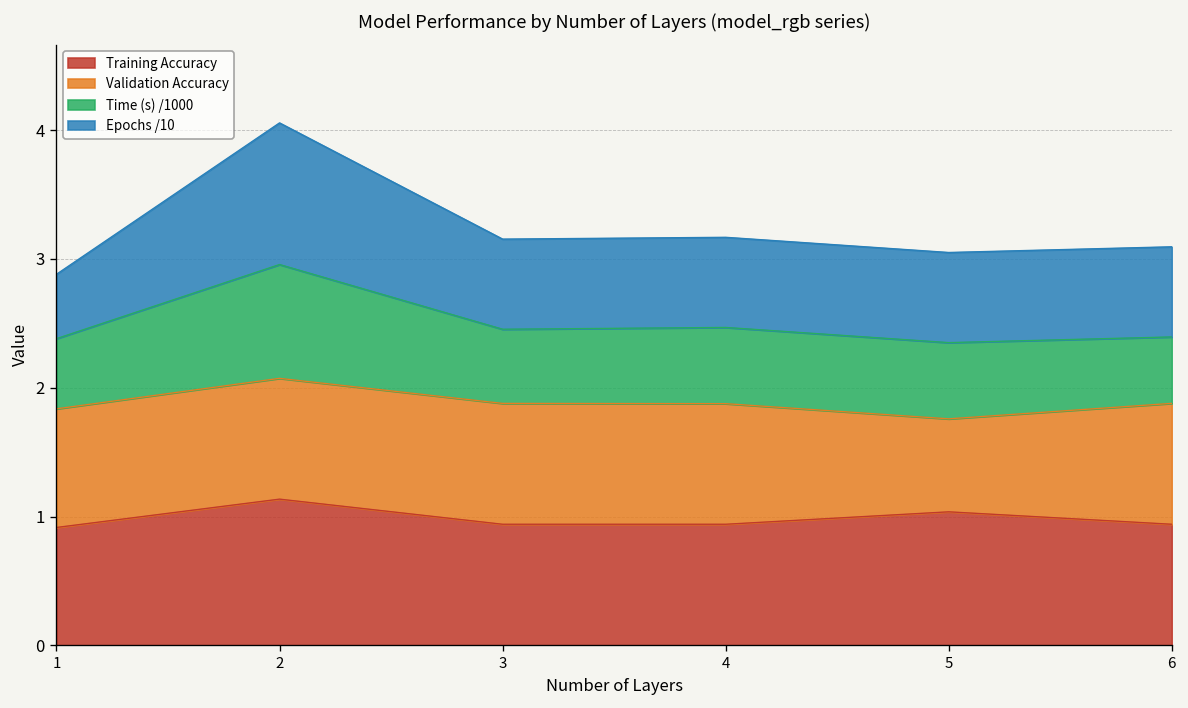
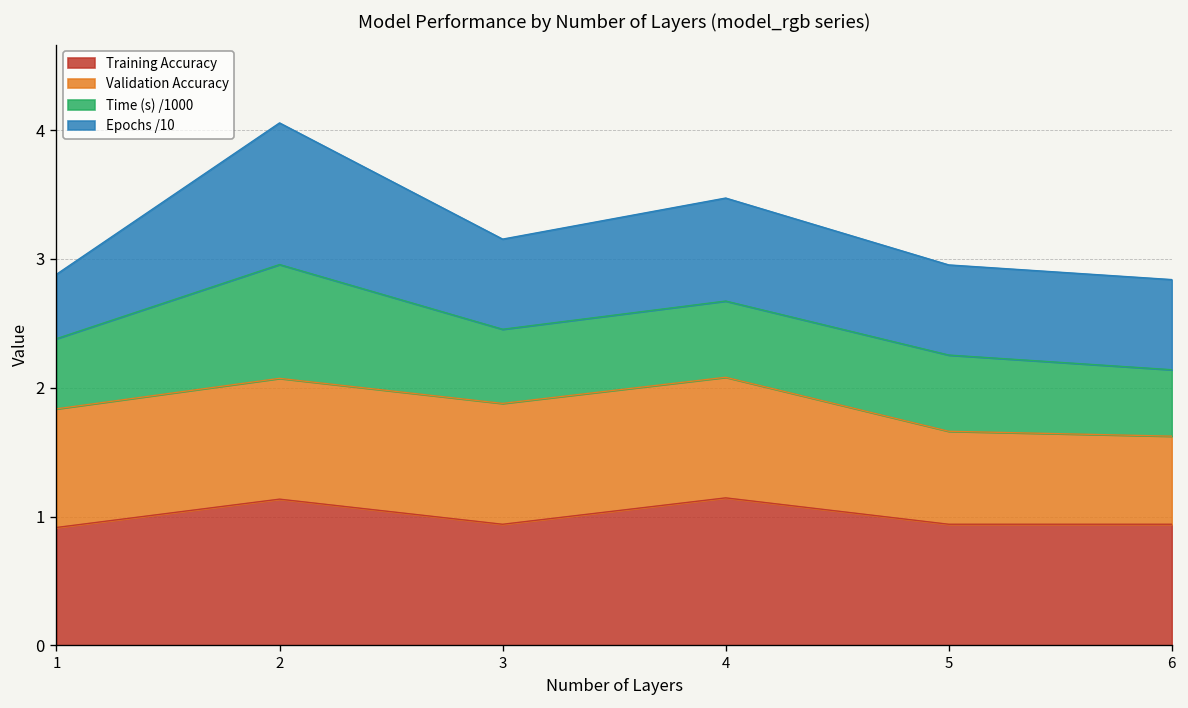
Training Accuracy, 4: 0.94 -> 1.14
Epochs /10, 4: 0.7 -> 0.8
Training Accuracy, 5: 1.04 -> 0.94
Validation Accuracy, 6: 0.94 -> 0.68
